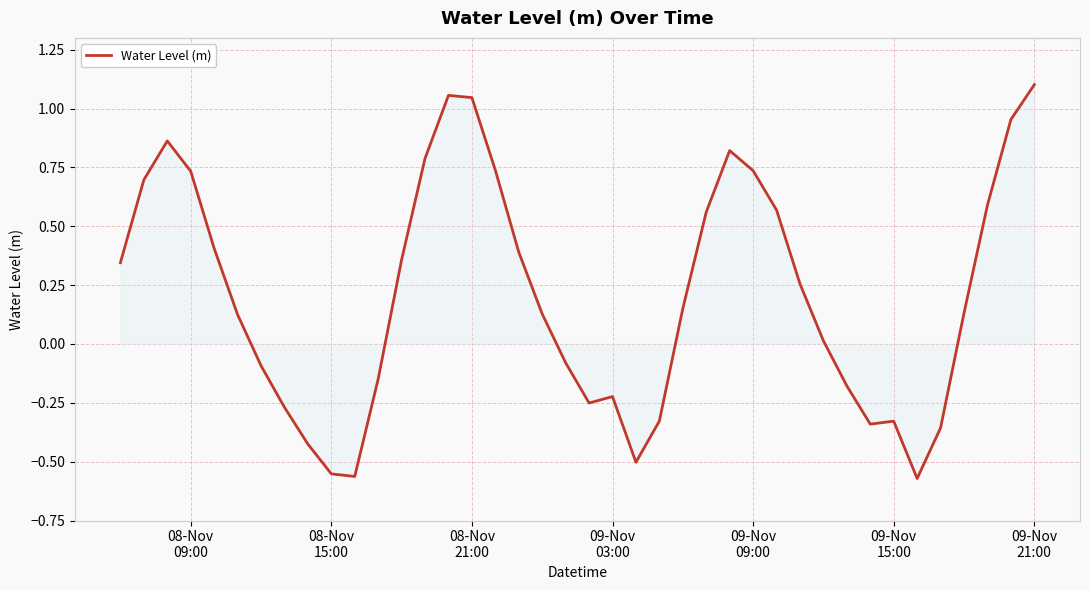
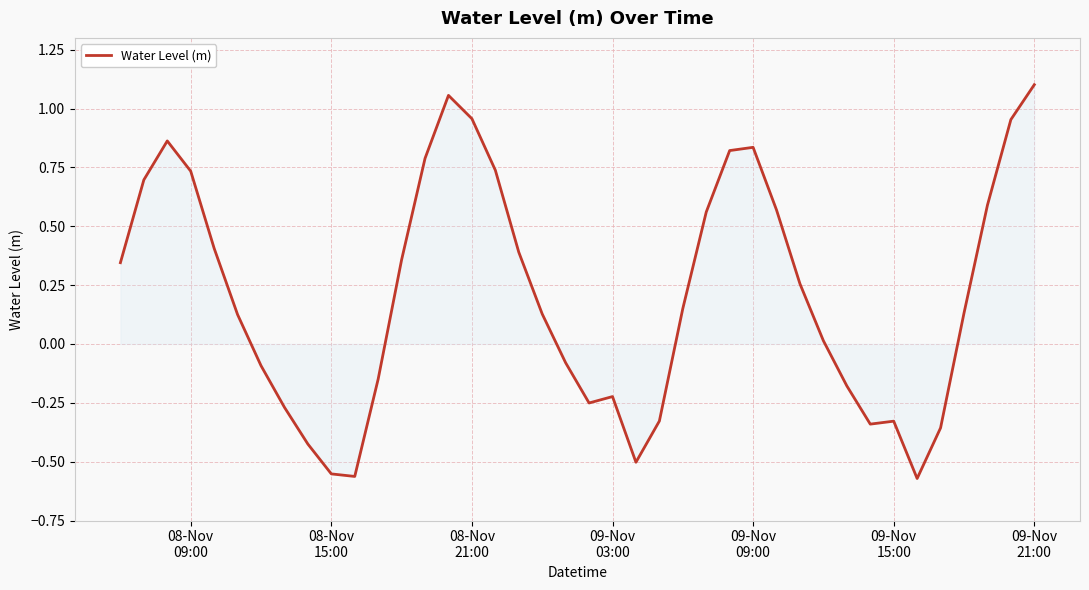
Water Level (m), 08-Nov 21:00: 1.05 -> 0.96
Water Level (m), 09-Nov 09:00: 0.74 -> 0.84
